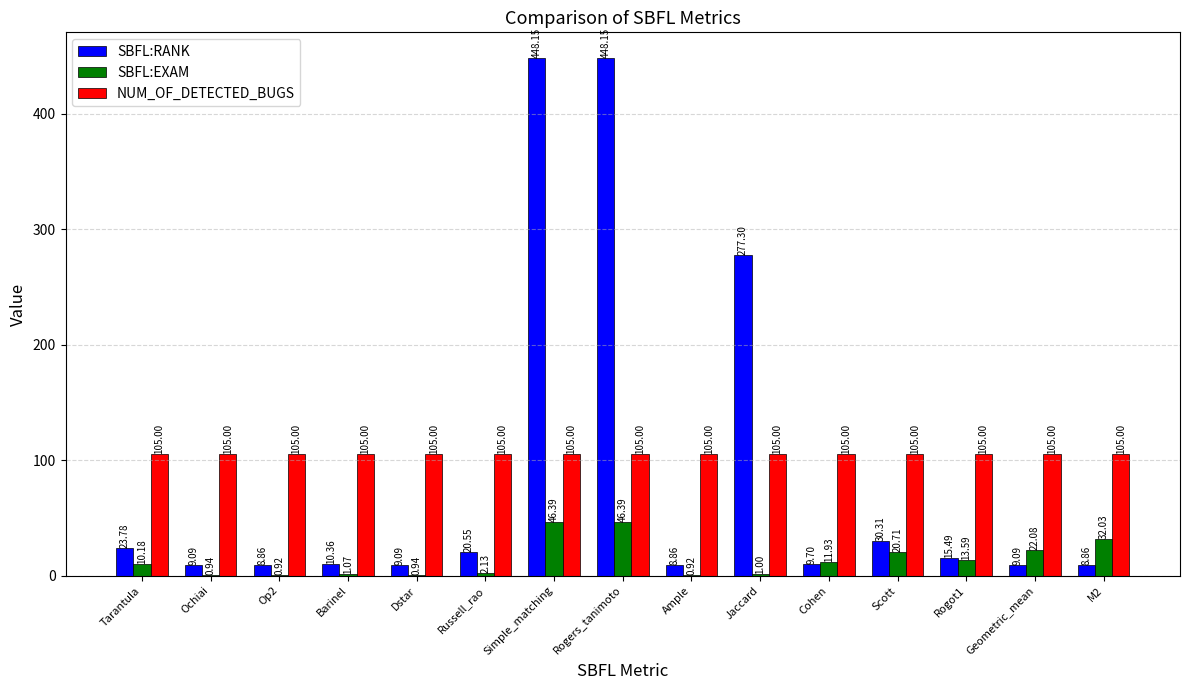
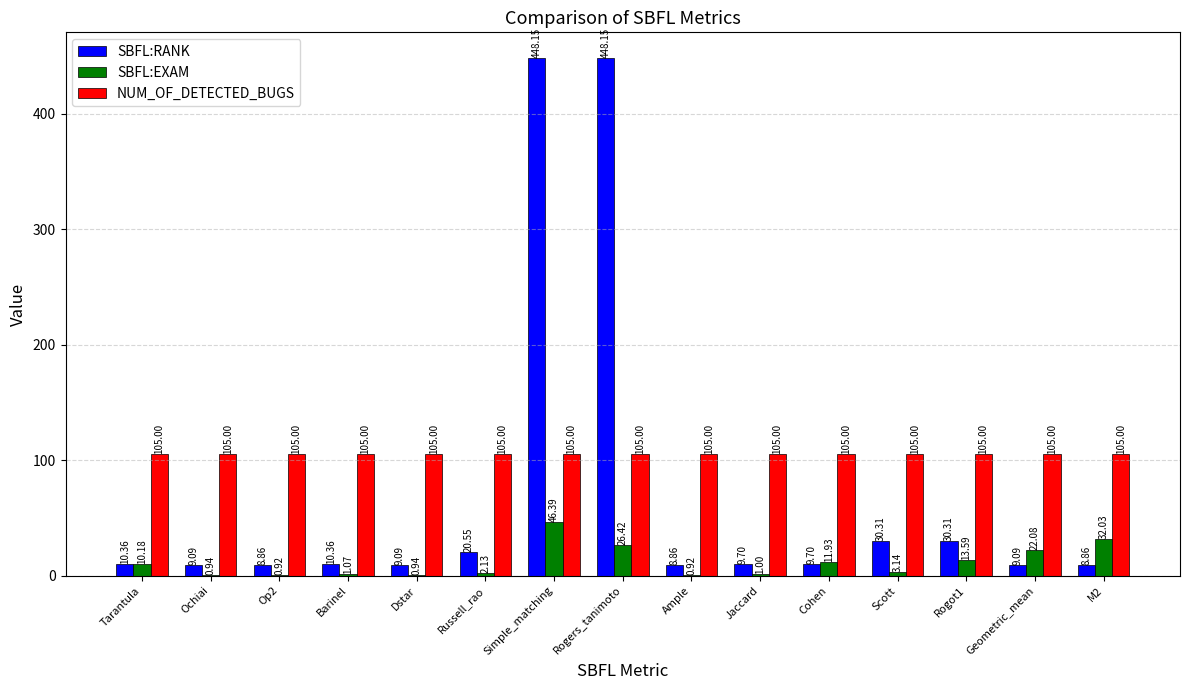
SBFL:RANK, Tarantula: 23.78 -> 10.36
SBFL:EXAM, Rogers_tanimoto: 46.39 -> 26.42
SBFL:RANK, Jaccard: 277.30 -> 9.70
SBFL:EXAM, Scott: 20.71 -> 3.14
SBFL:RANK, Rogot1: 15.49 -> 30.31
